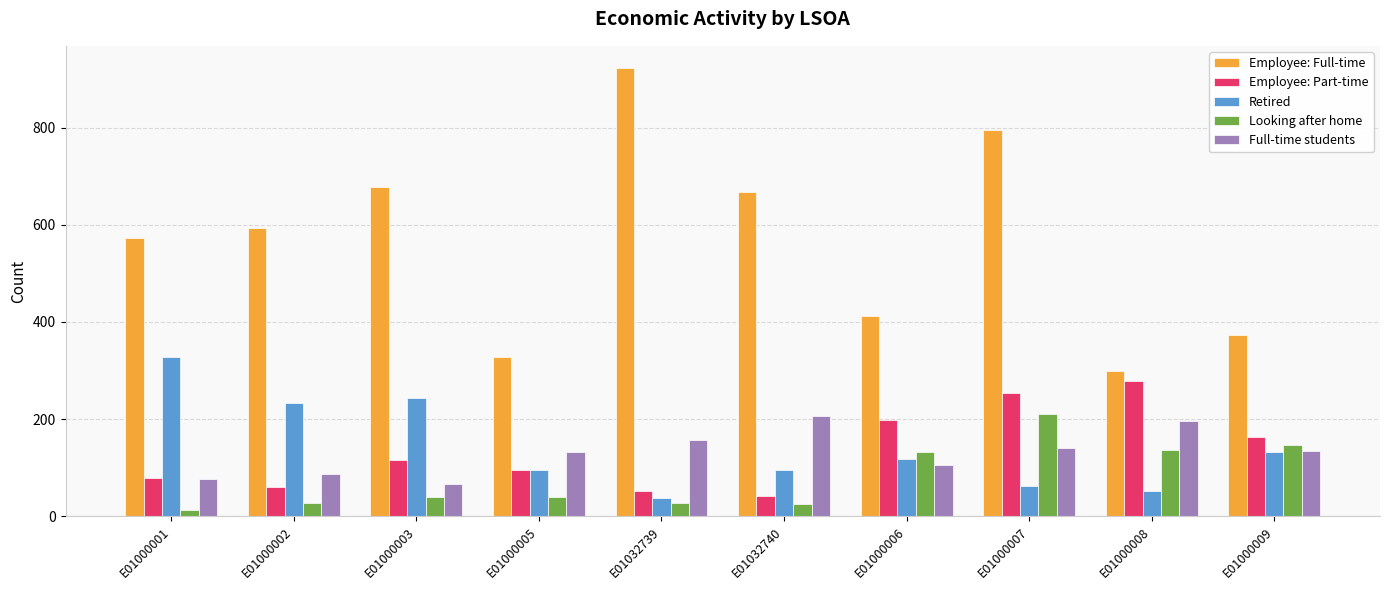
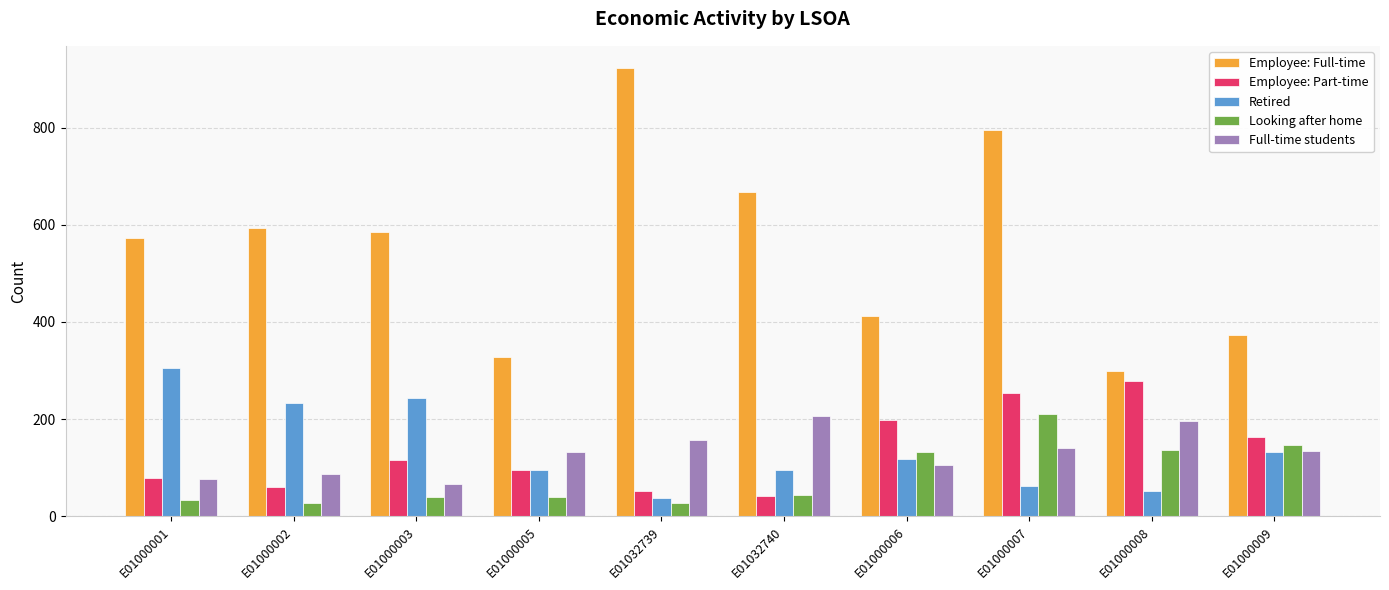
Retired, E01000001: 330 -> 310
Looking after home, E01000001: 10 -> 30
Employee: Full-time, E01000003: 680 -> 590
Looking after home, E01032740: 30 -> 40
